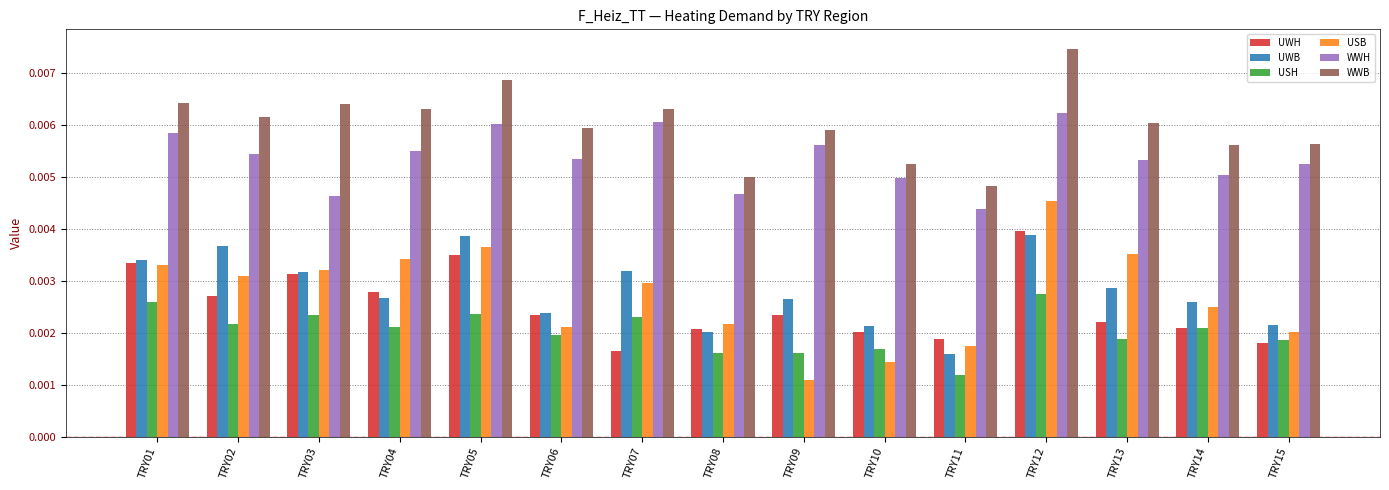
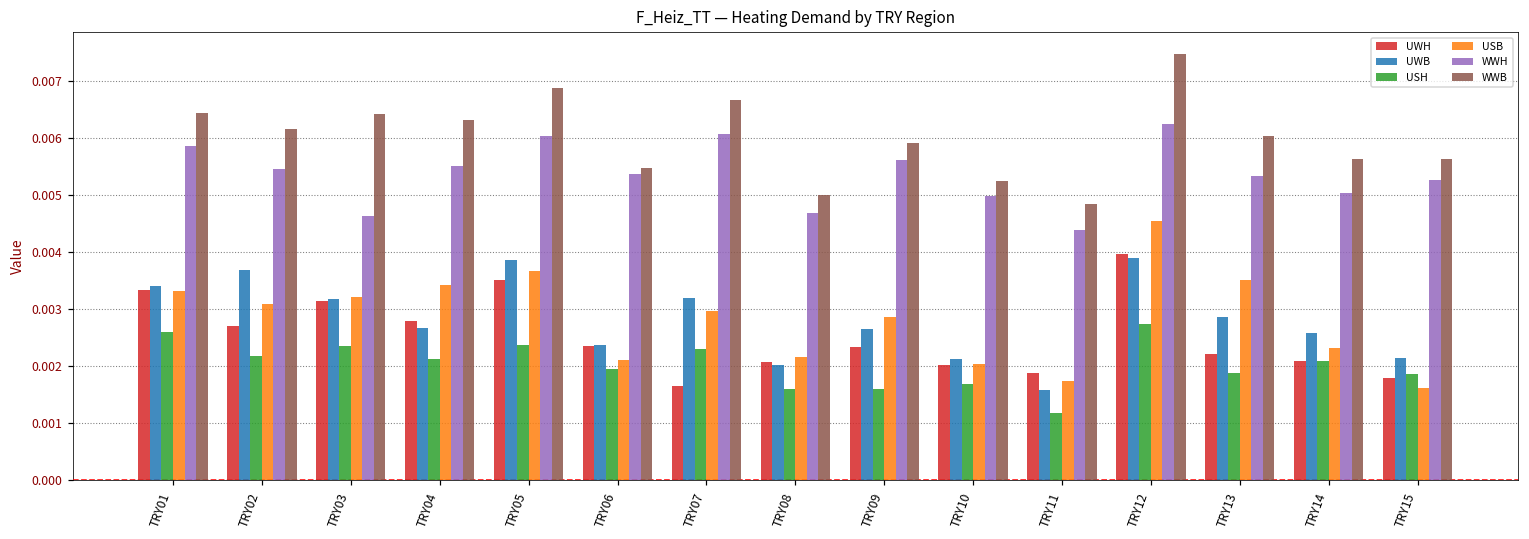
WWB, TRY06: 0.0059 -> 0.0055
WWB, TRY07: 0.0063 -> 0.0067
USB, TRY09: 0.0011 -> 0.0029
USB, TRY10: 0.0014 -> 0.0020
USB, TRY14: 0.0025 -> 0.0023
USB, TRY15: 0.0020 -> 0.0016
